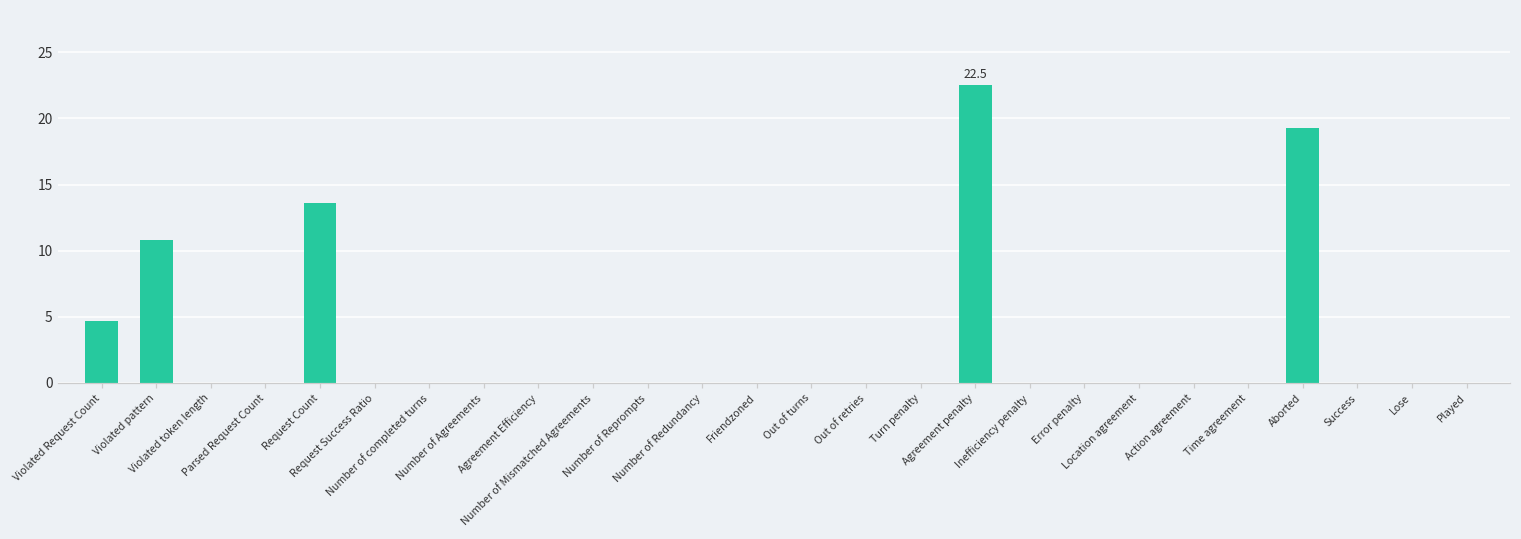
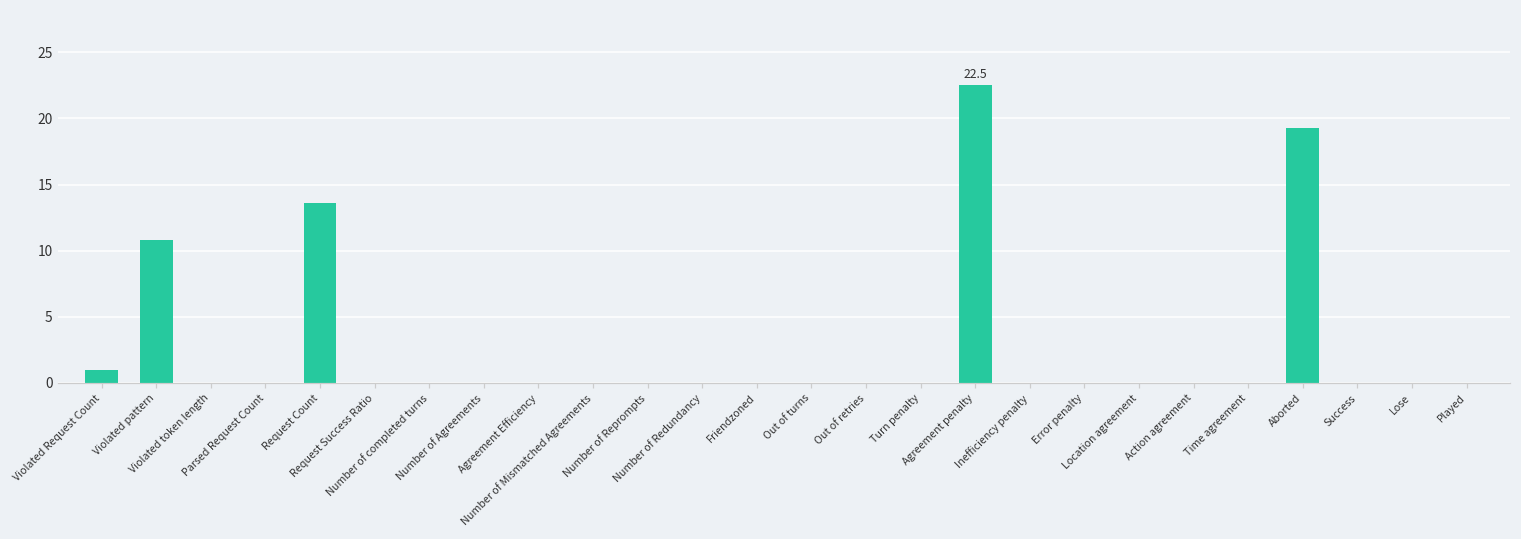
Violated Request Count: 4.7 -> 1.0
